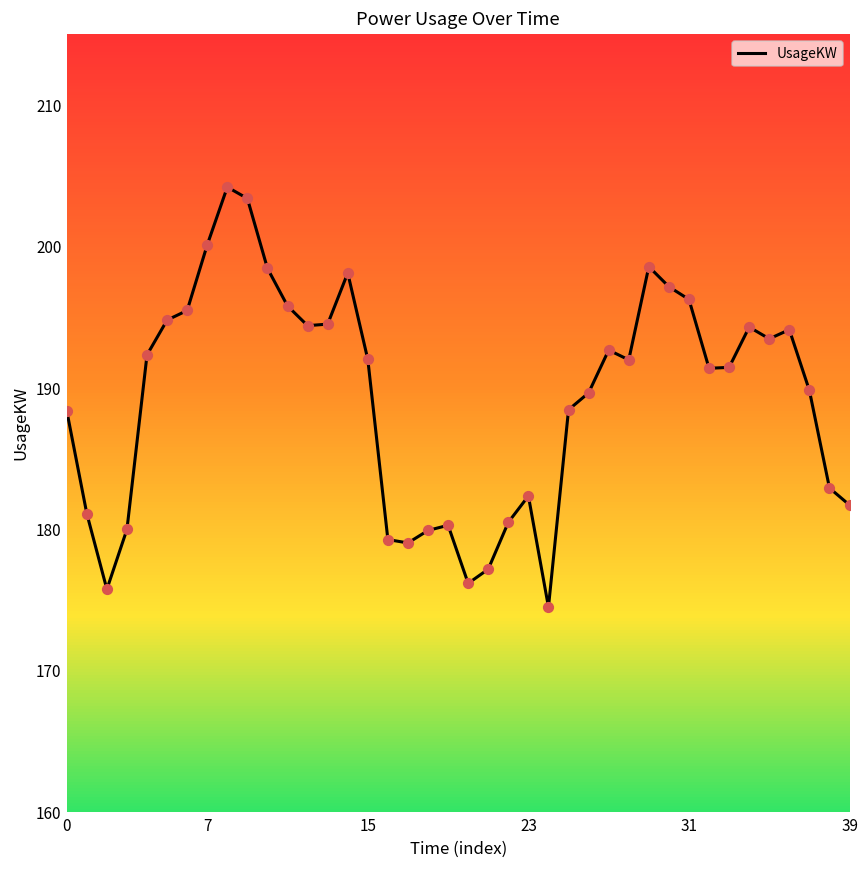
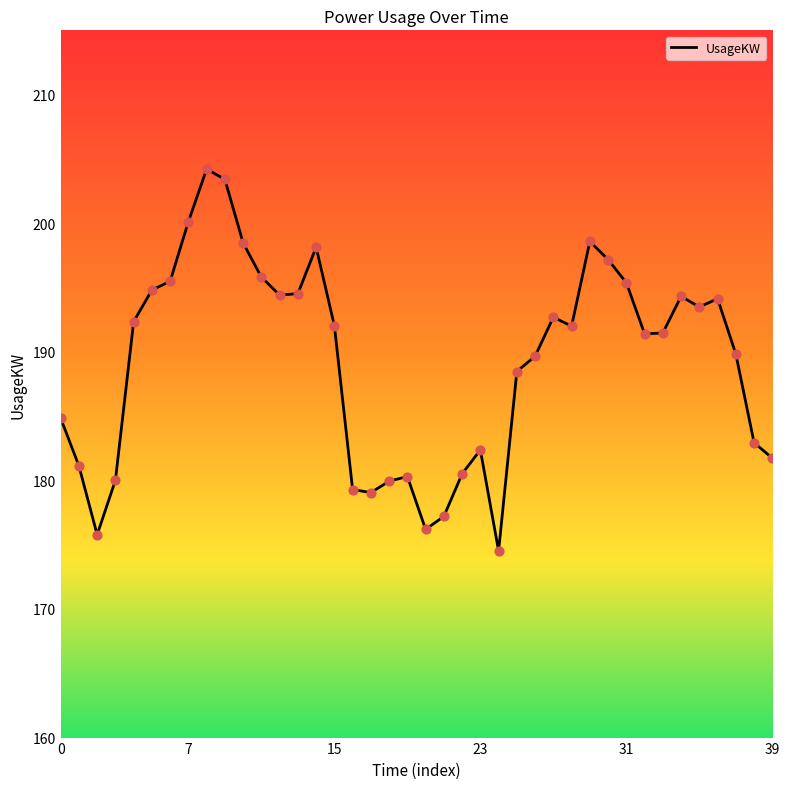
0: 188.4 -> 184.8
31: 196.3 -> 195.4
